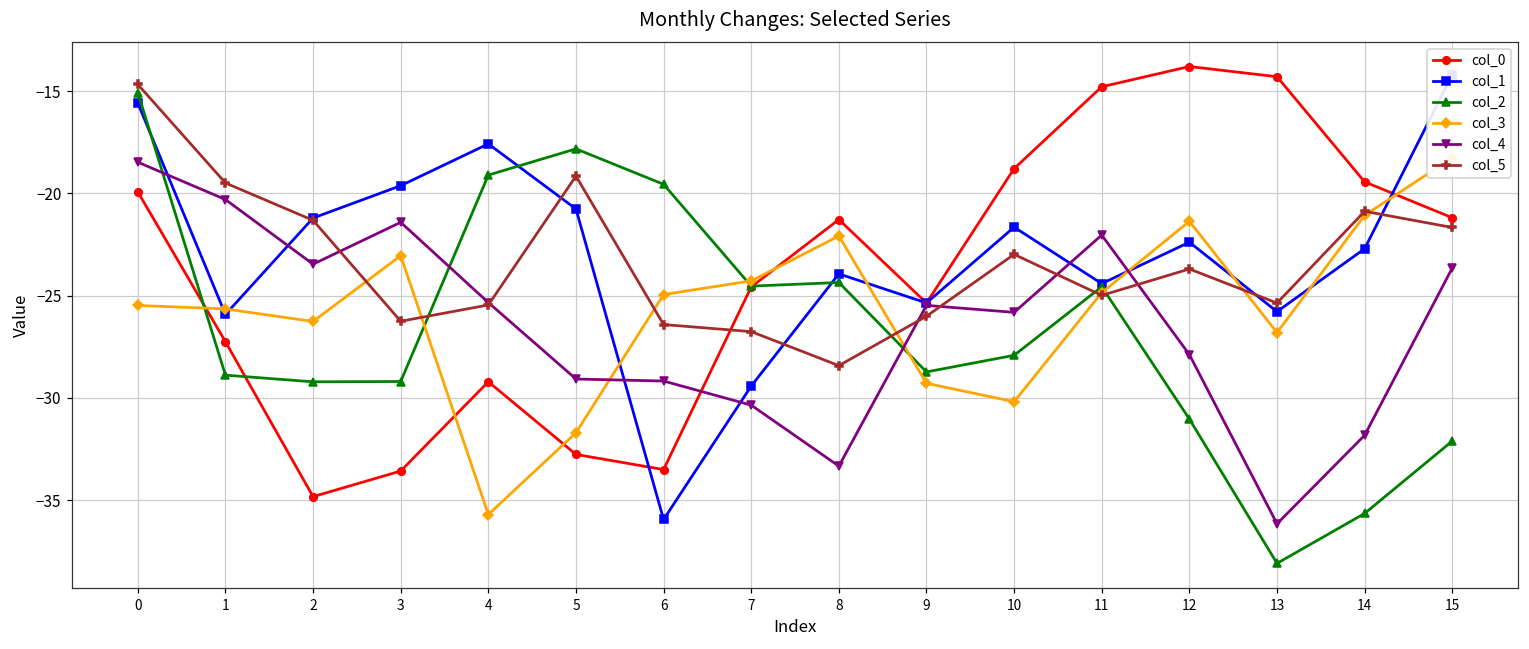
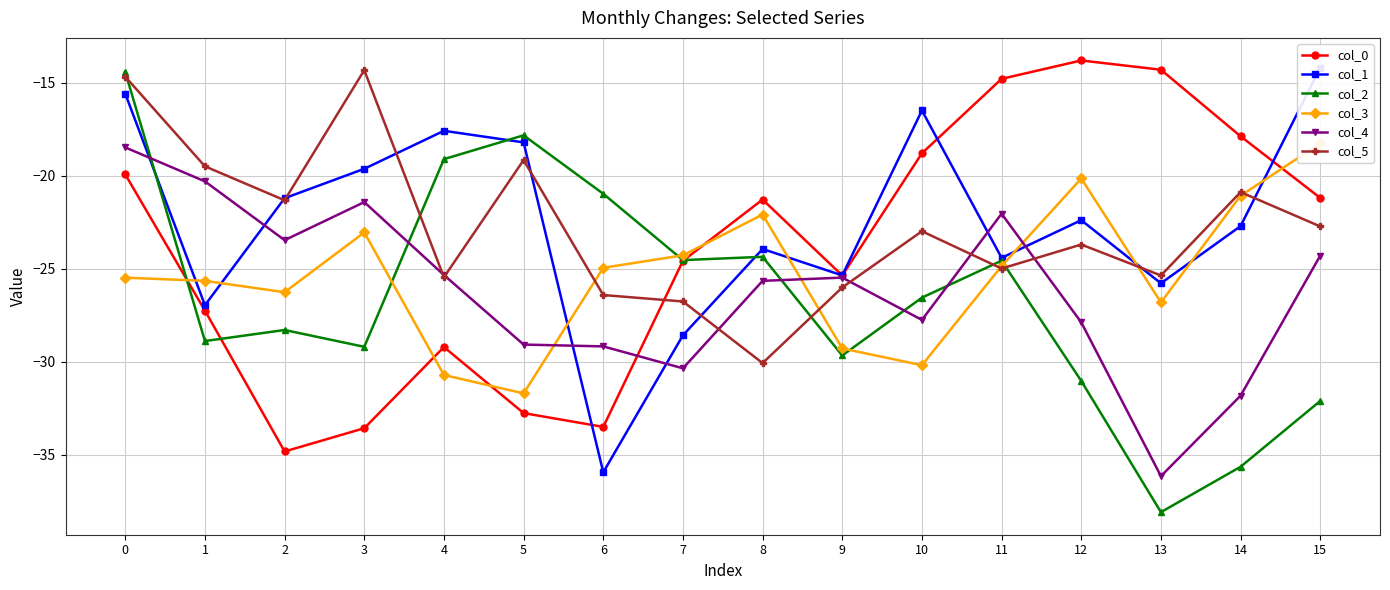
col_2, 0: -15.1 -> -14.4
col_1, 1: -25.9 -> -27.0
col_2, 2: -29.2 -> -28.3
col_5, 3: -26.3 -> -14.3
col_3, 4: -35.7 -> -30.7
col_1, 5: -20.8 -> -18.2
col_2, 6: -19.6 -> -21.0
col_1, 7: -29.4 -> -28.6
col_4, 8: -33.3 -> -25.7
col_5, 8: -28.4 -> -30.1
col_2, 9: -28.7 -> -29.7
col_1, 10: -21.7 -> -16.5
col_2, 10: -27.9 -> -26.6
col_4, 10: -25.8 -> -27.8
col_3, 12: -21.4 -> -20.1
col_0, 14: -19.4 -> -17.9
col_4, 15: -23.7 -> -24.3
col_5, 15: -21.7 -> -22.7
